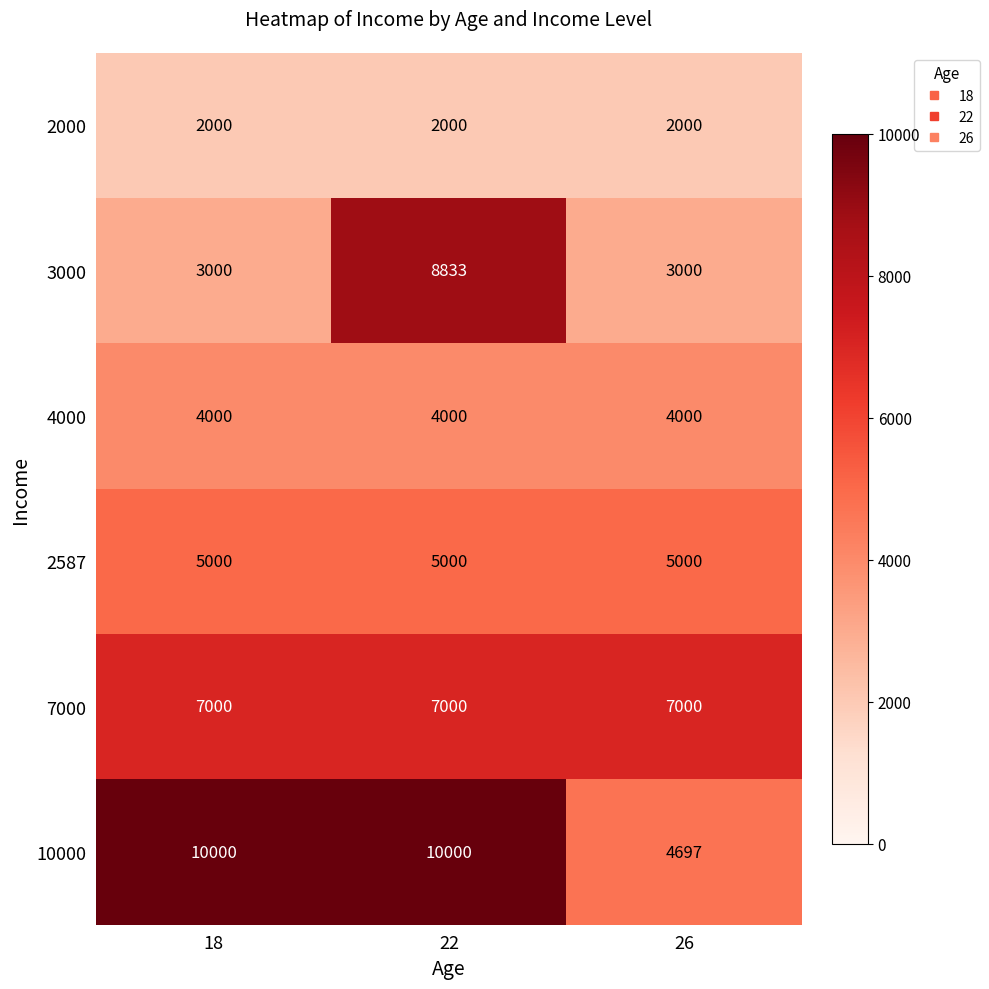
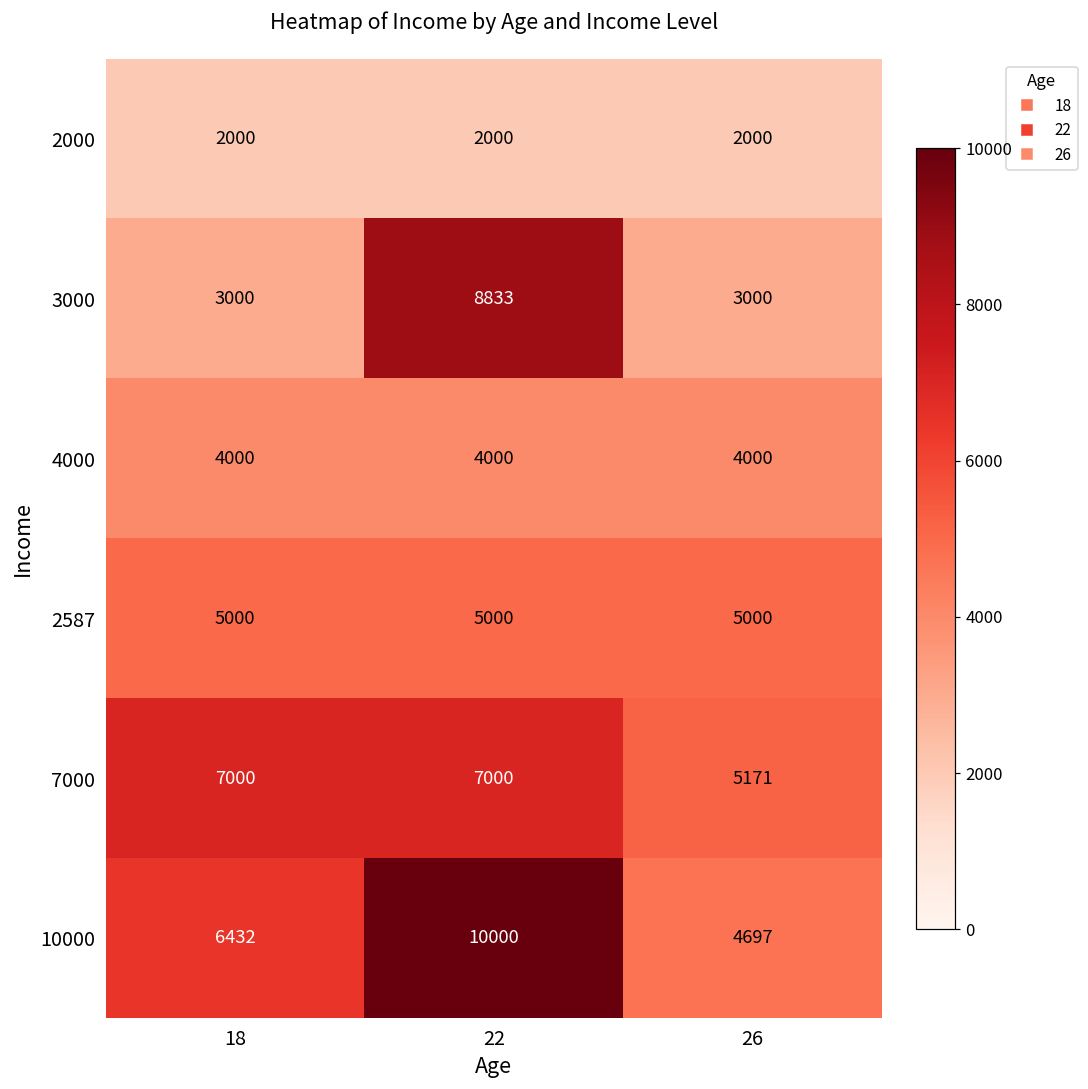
7000, 26: 7000 -> 5171
10000, 18: 10000 -> 6432
